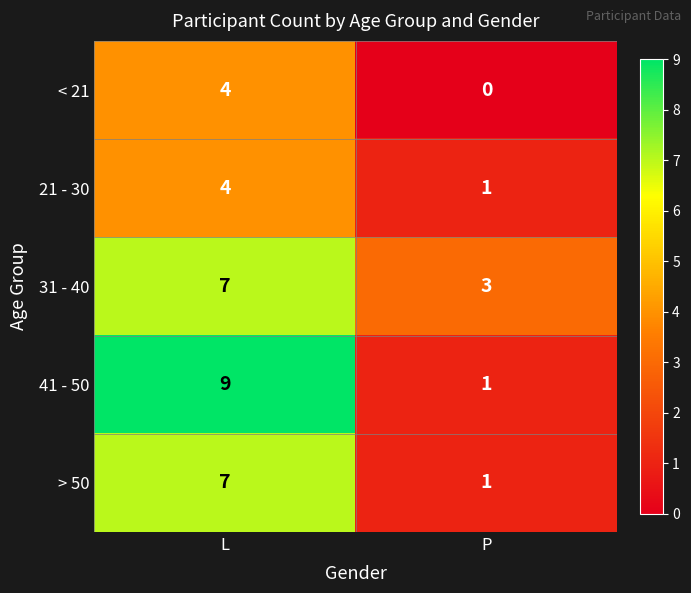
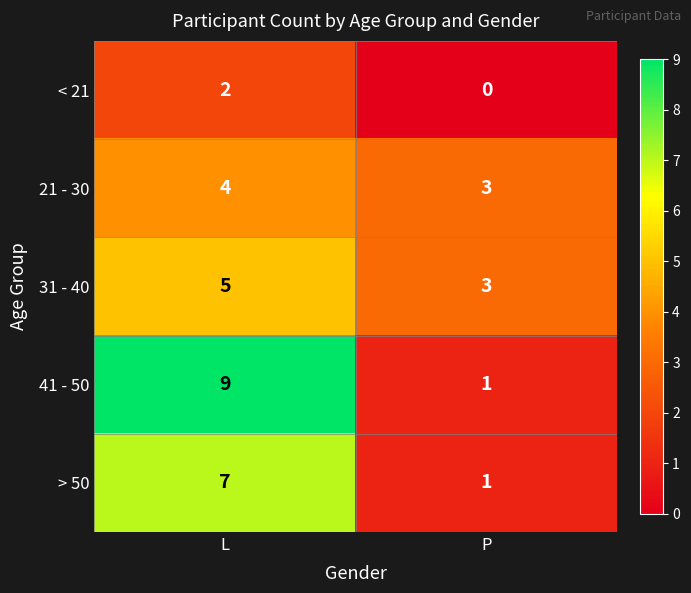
< 21, L: 4 -> 2
21 - 30, P: 1 -> 3
31 - 40, L: 7 -> 5
